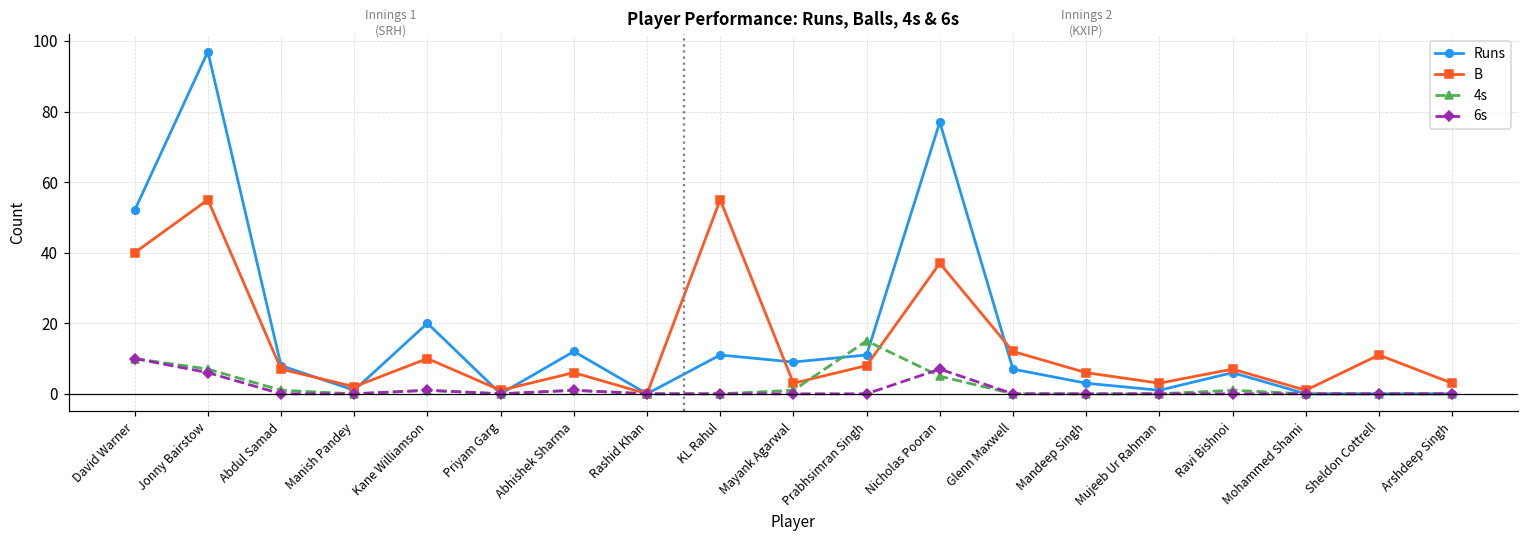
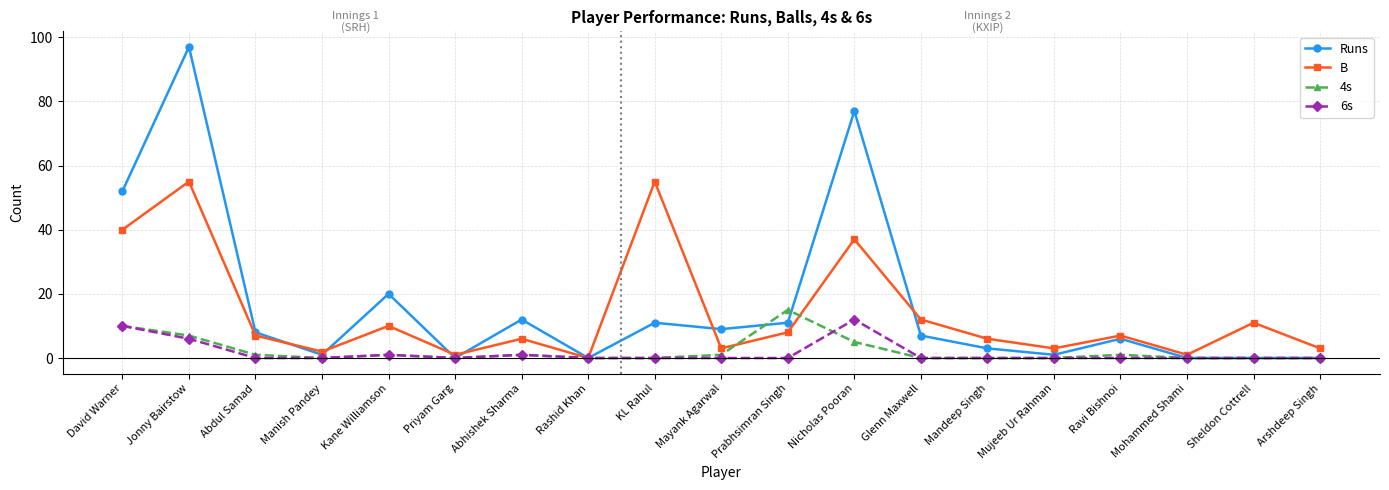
6s, Nicholas Pooran: 7 -> 12
